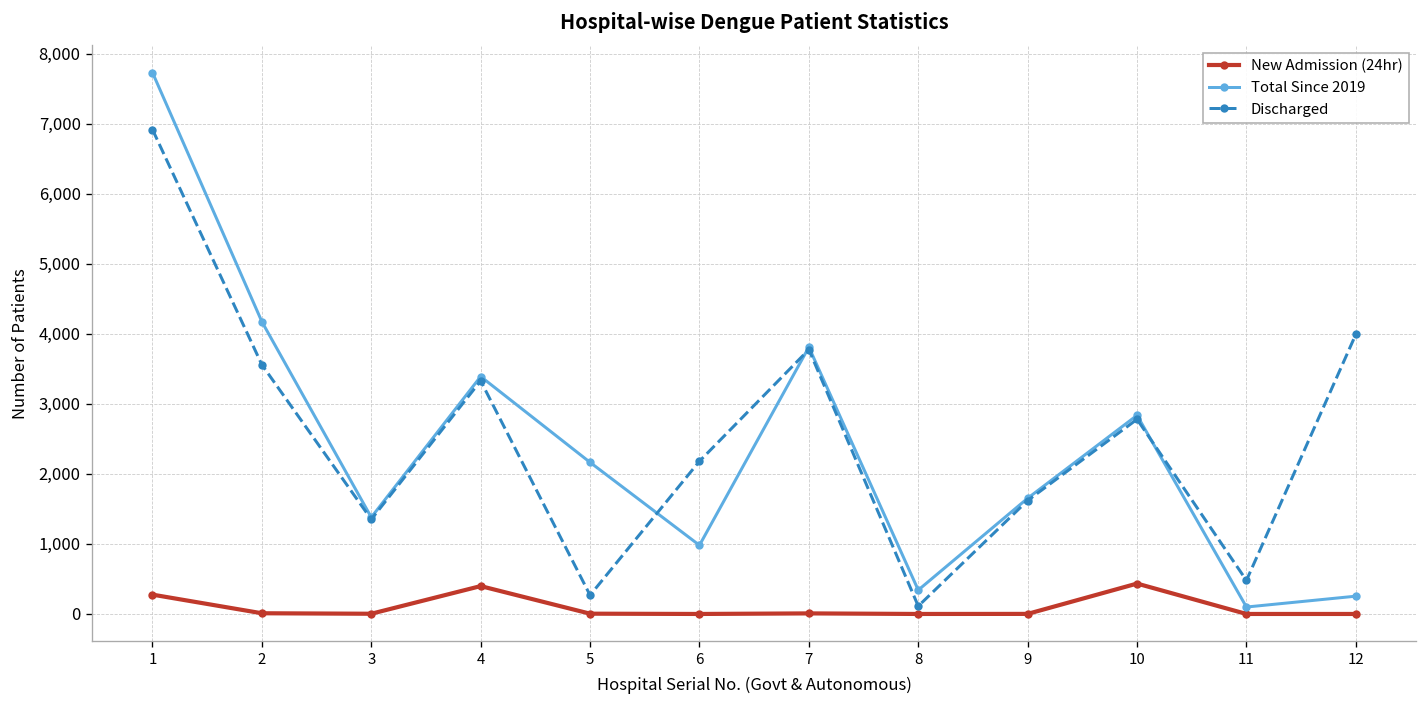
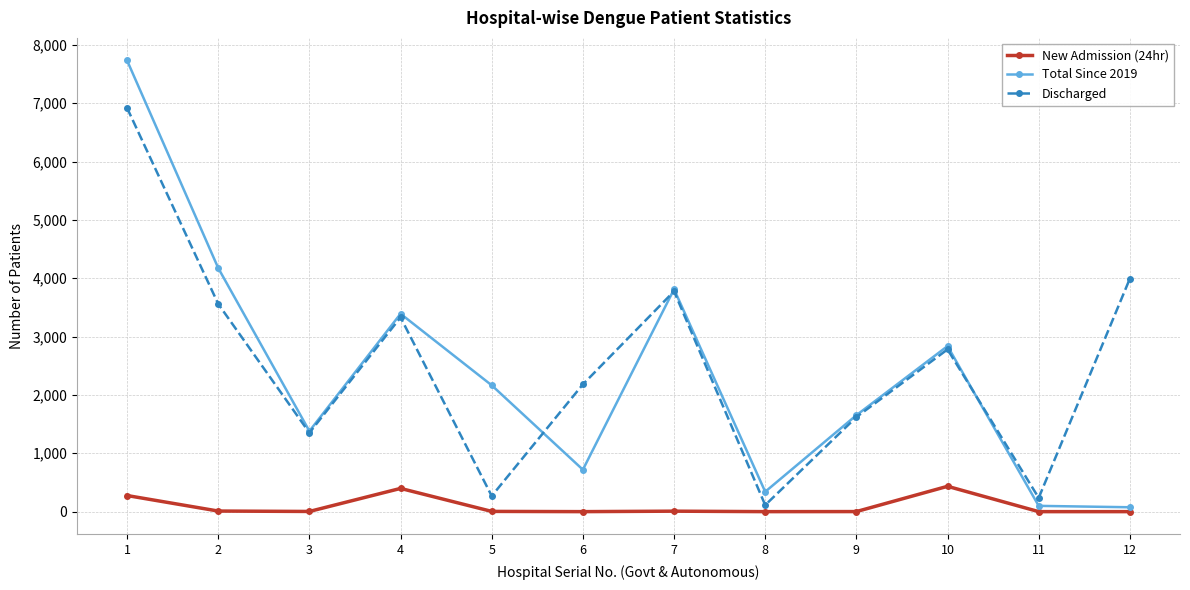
Total Since 2019, 6: 1,000 -> 700
Discharged, 11: 500 -> 200
Total Since 2019, 12: 300 -> 100
